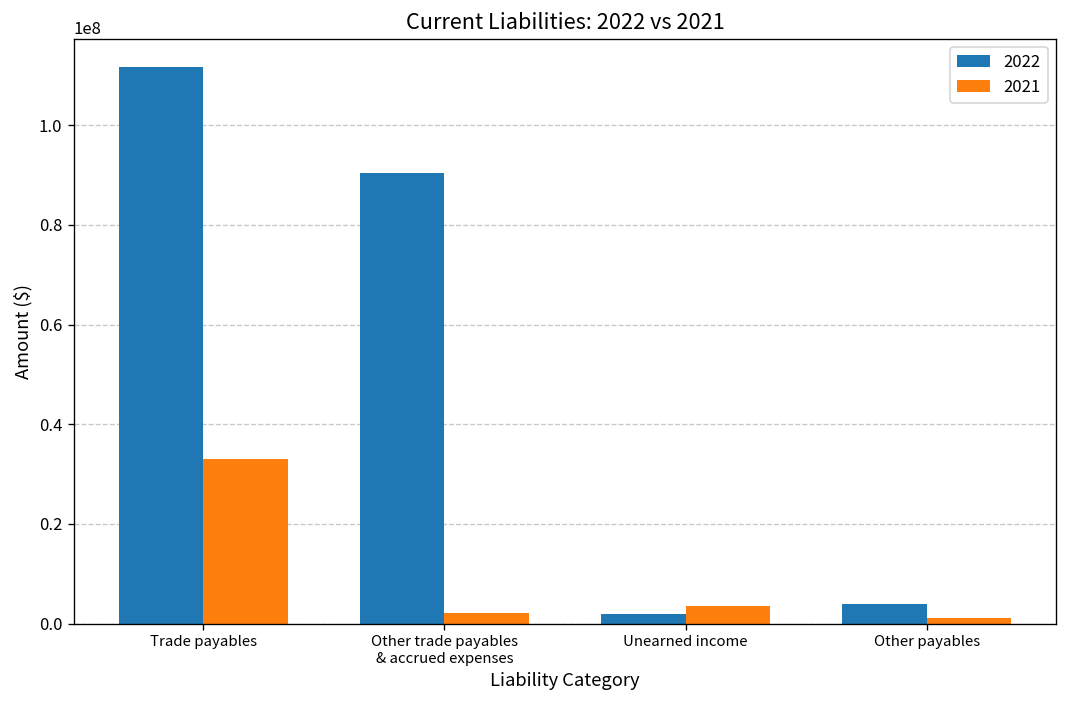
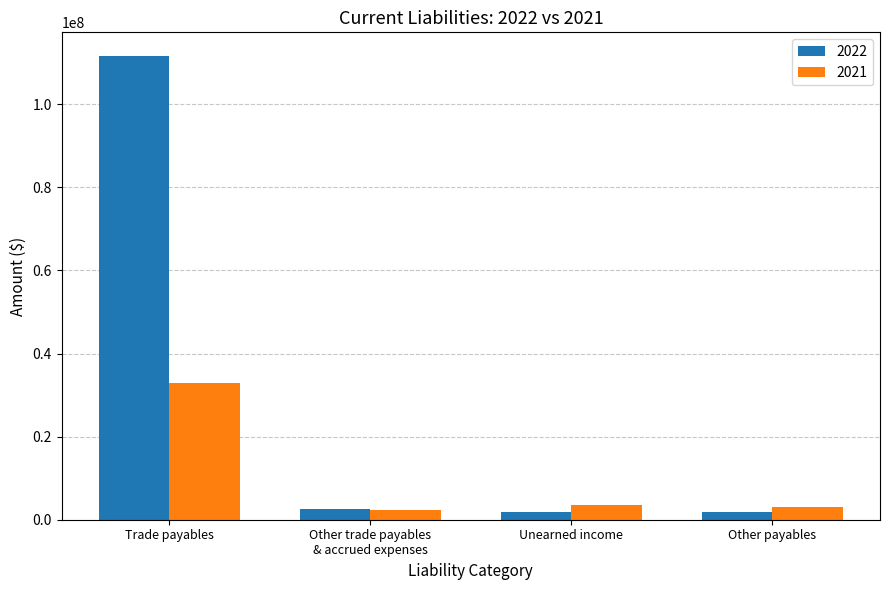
2022, Other trade payables & accrued expenses: 90000000 -> 3000000
2022, Other payables: 4000000 -> 2000000
2021, Other payables: 1000000 -> 3000000
